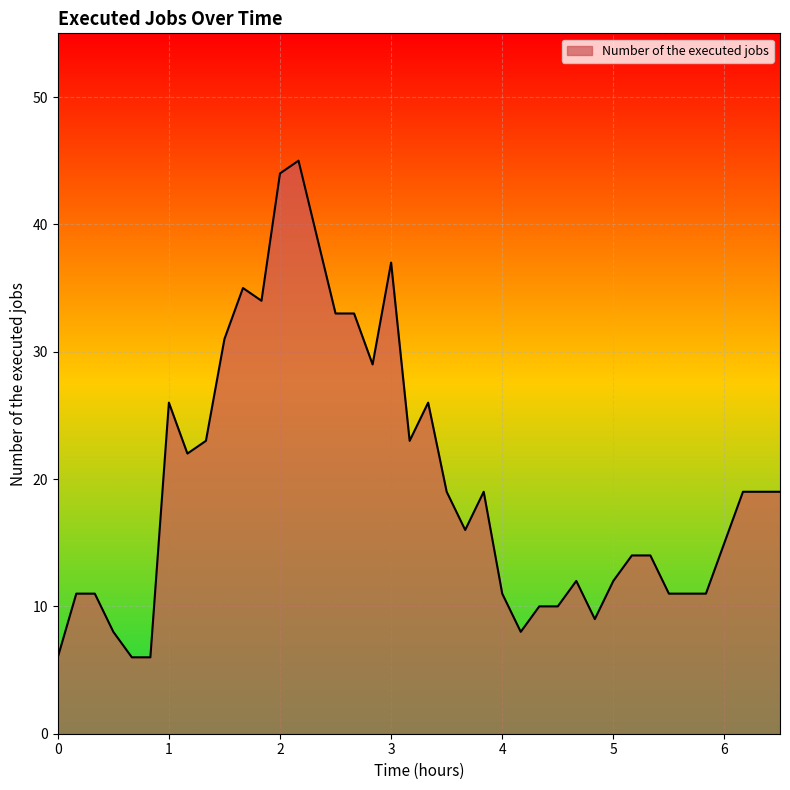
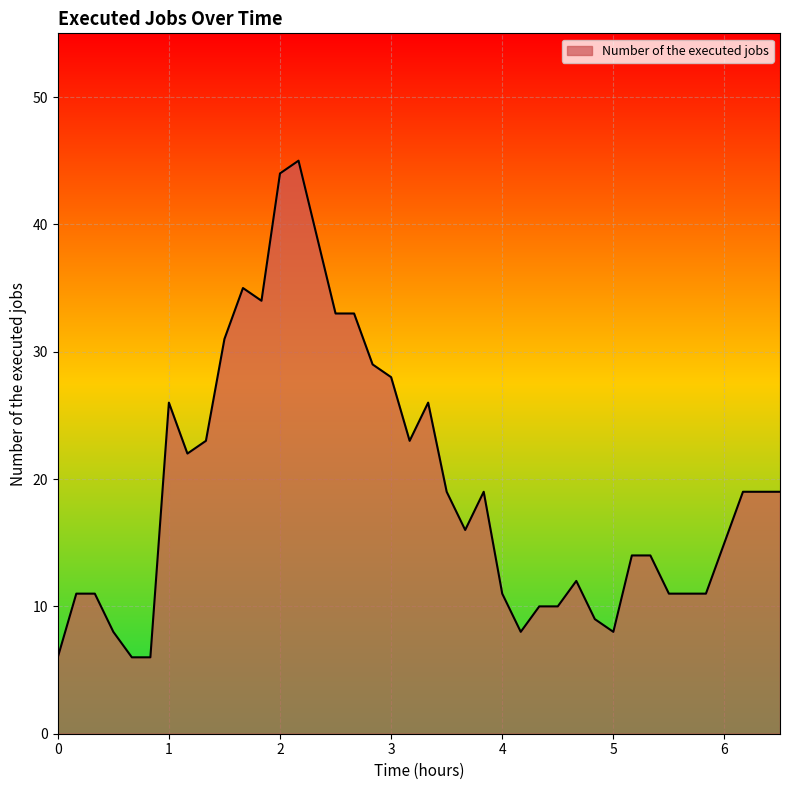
3: 37 -> 28
5: 12 -> 8
